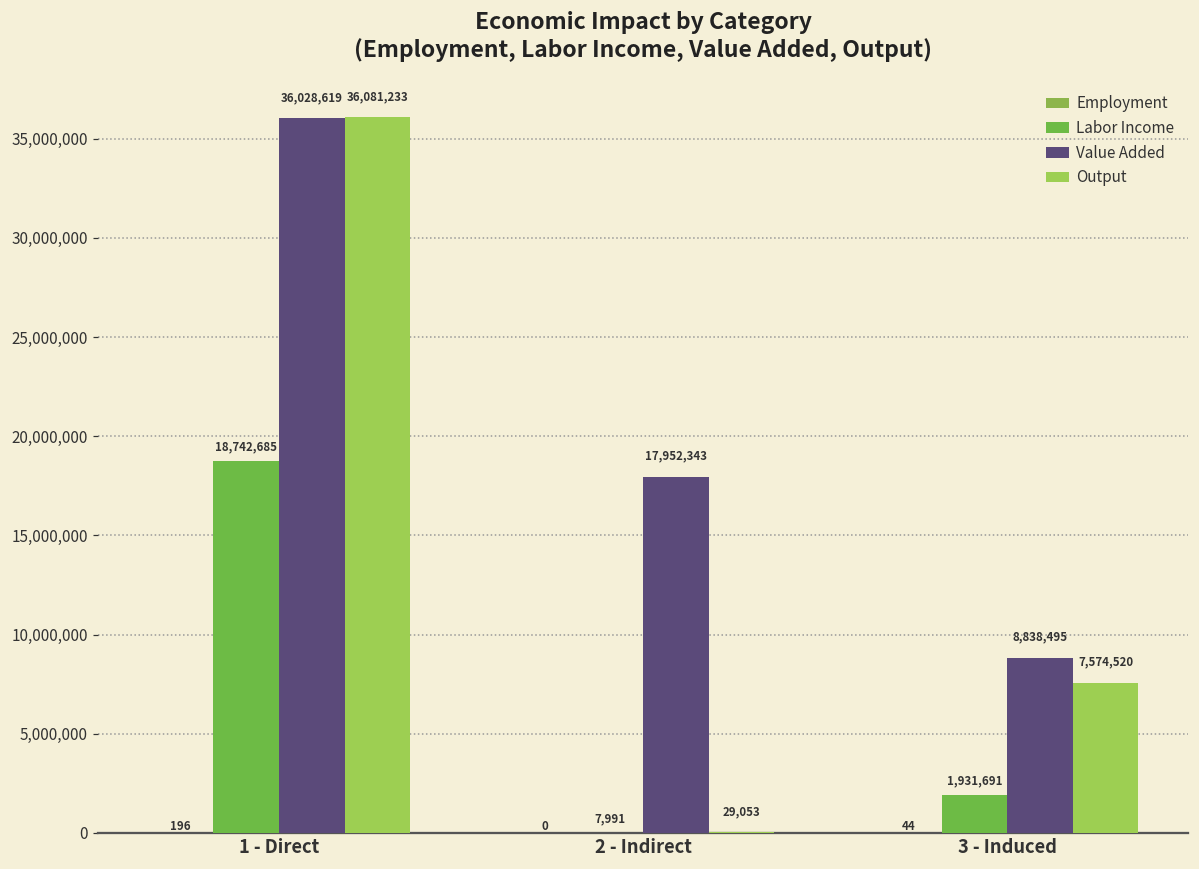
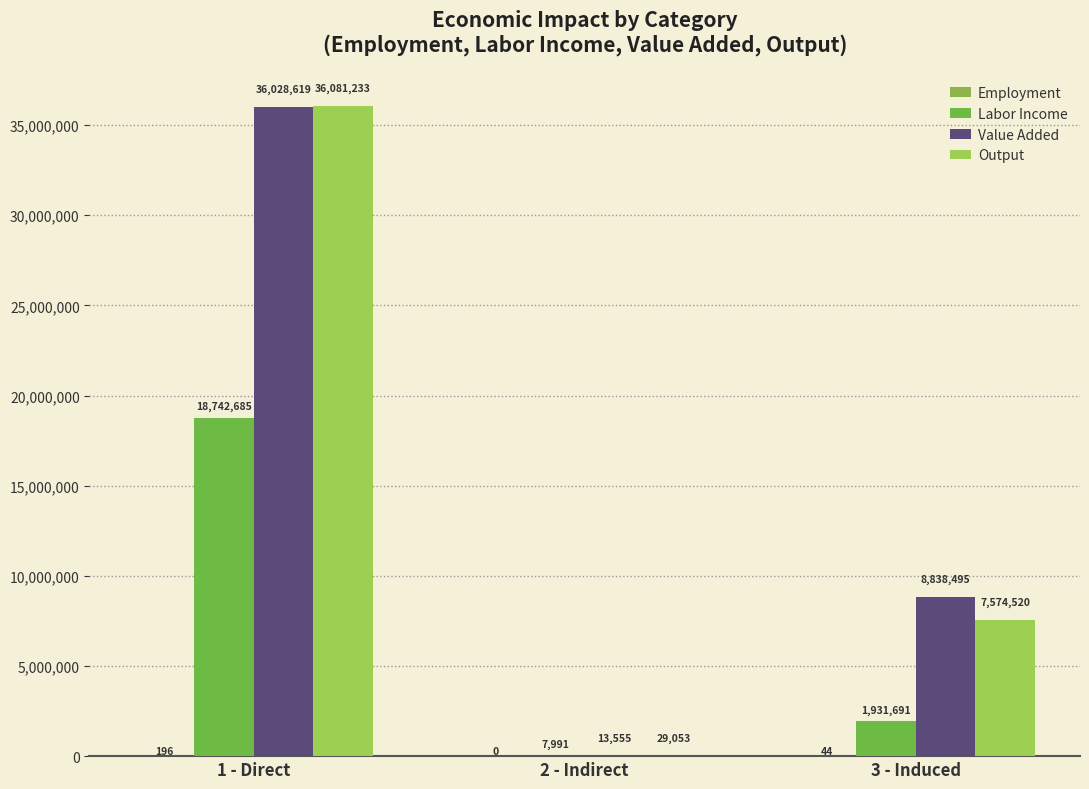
Value Added, 2 - Indirect: 17,952,343 -> 13,555
